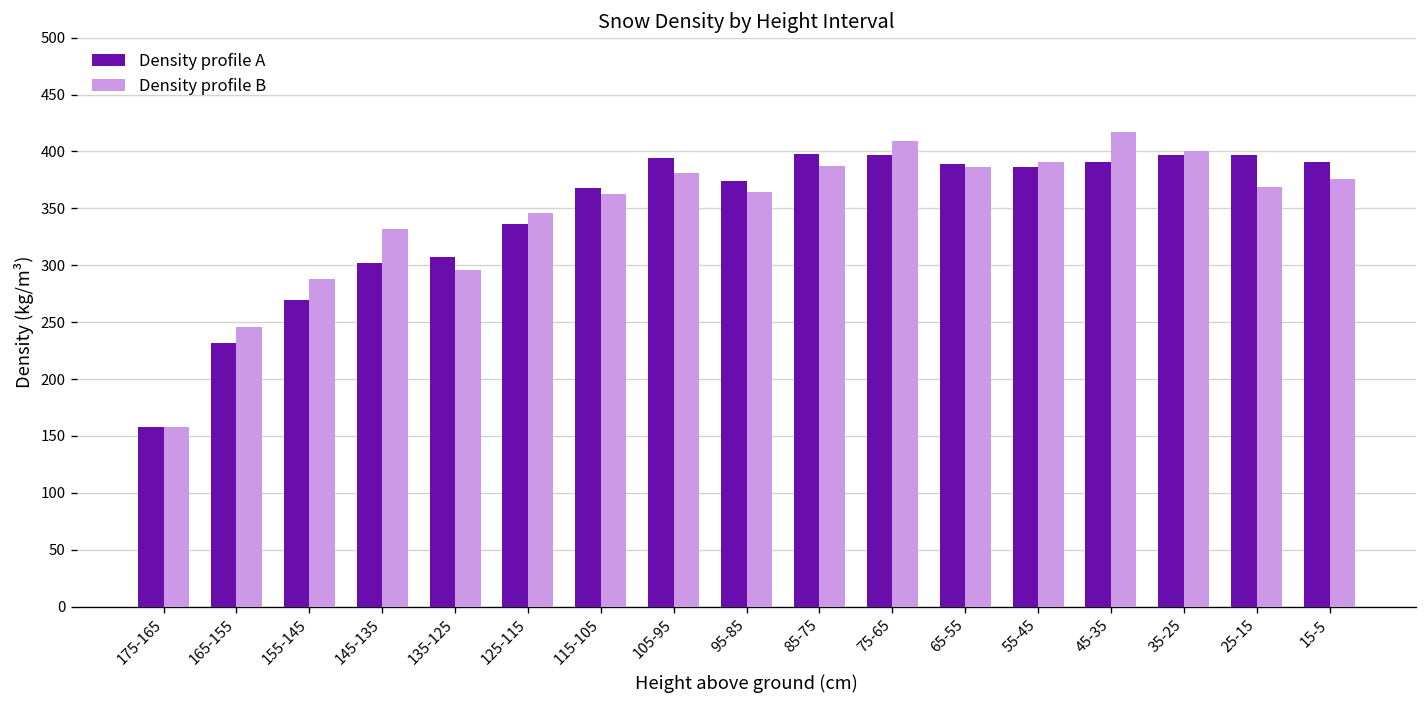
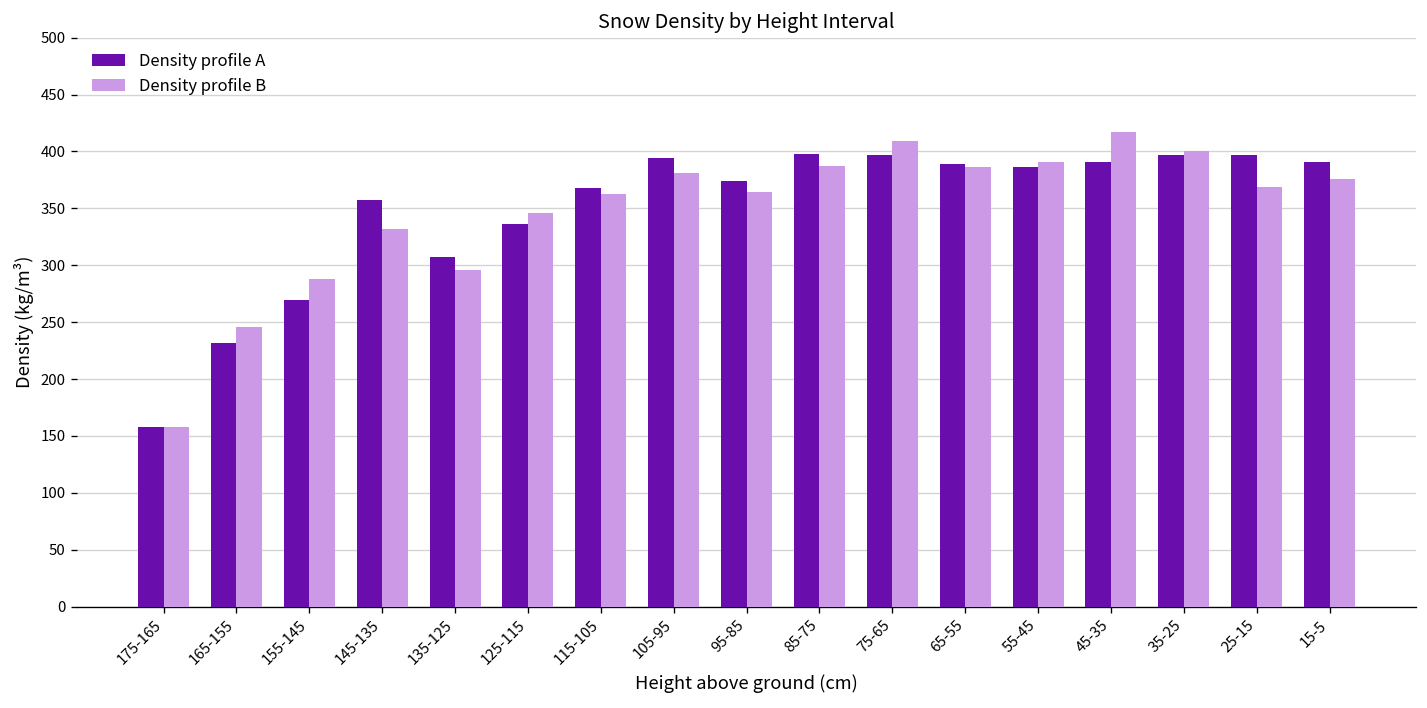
Density profile A, 145-135: 300 -> 360
